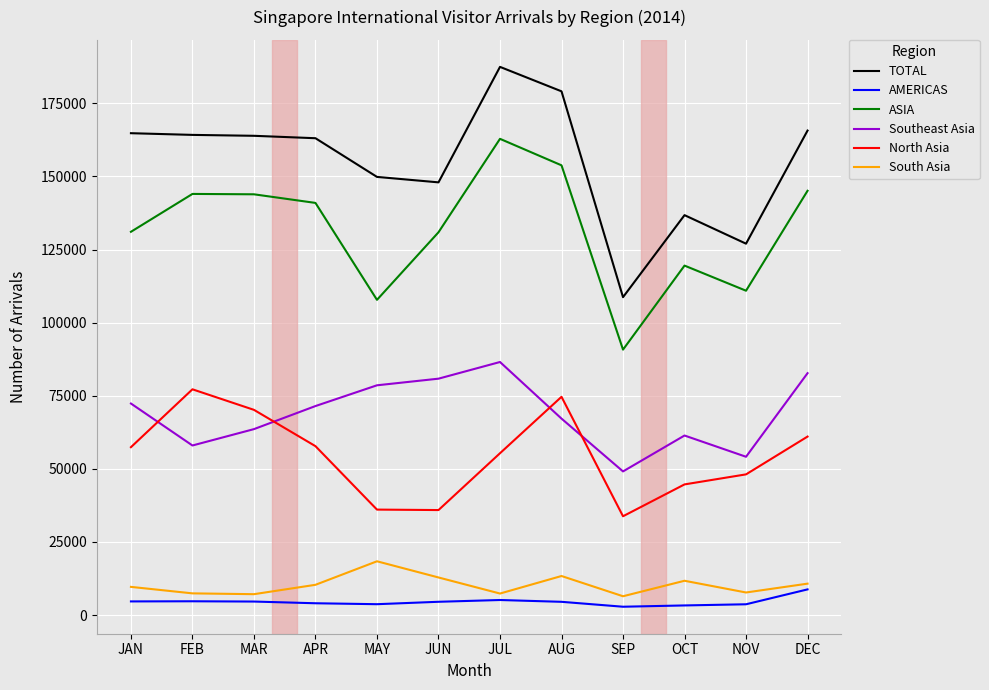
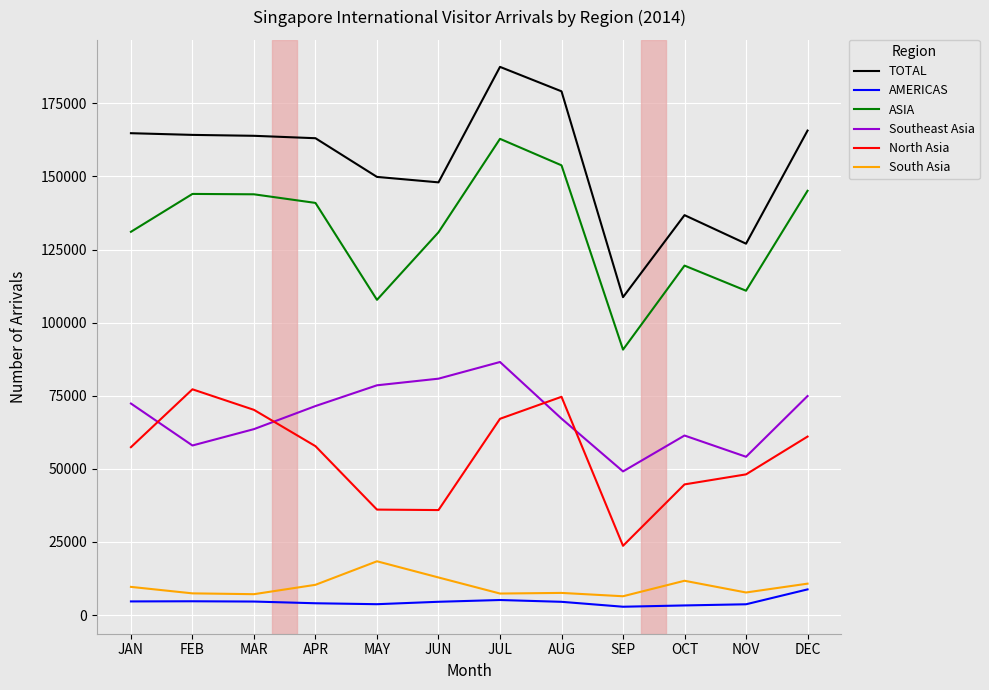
North Asia, JUL: 55000 -> 67000
South Asia, AUG: 13000 -> 8000
North Asia, SEP: 34000 -> 24000
Southeast Asia, DEC: 83000 -> 75000
